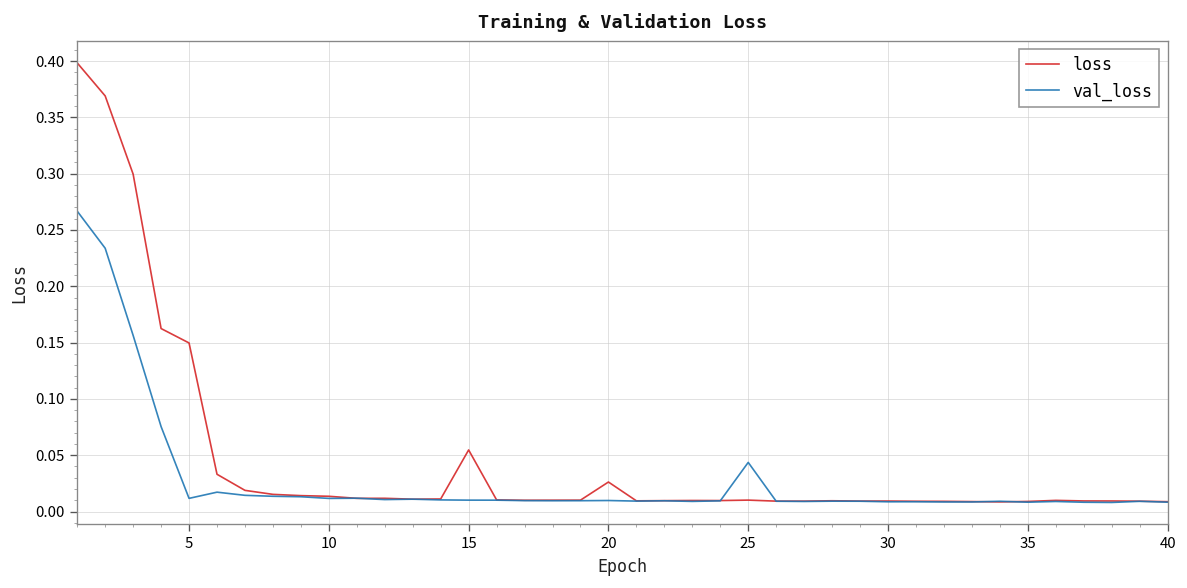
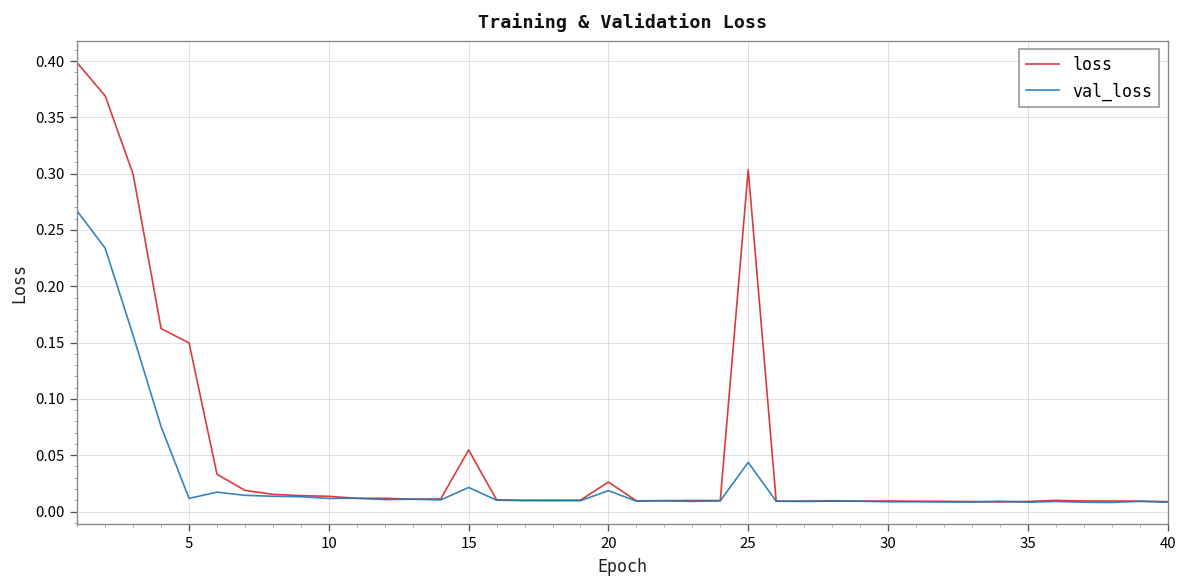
val_loss, 15: 0.01 -> 0.02
val_loss, 20: 0.01 -> 0.02
loss, 25: 0.01 -> 0.30
